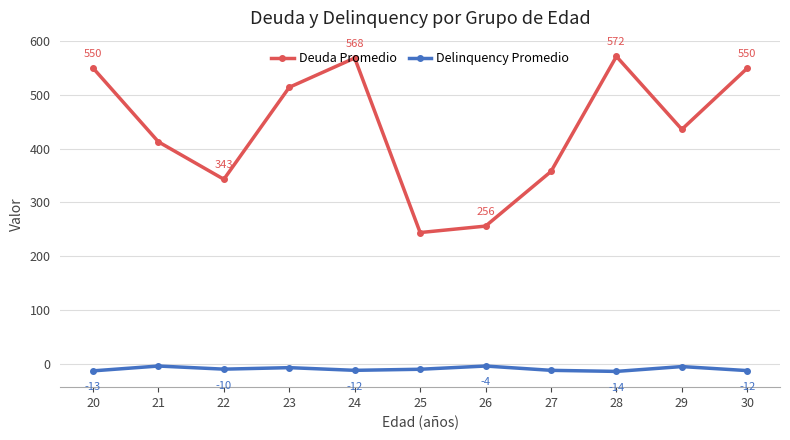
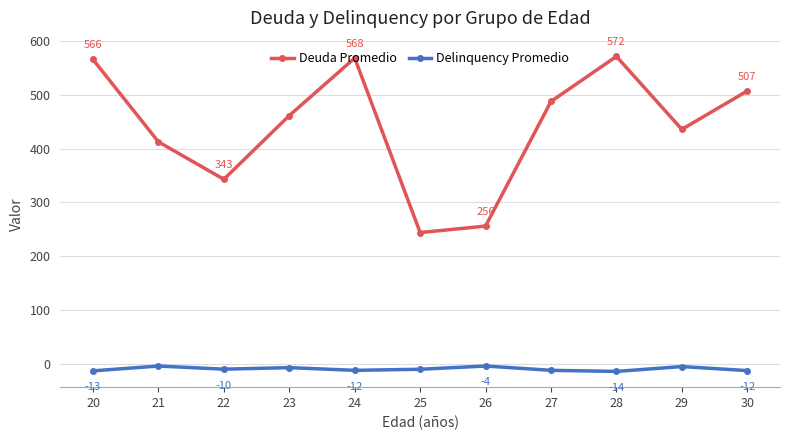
Deuda Promedio, 20: 550 -> 566
Deuda Promedio, 23: 510 -> 460
Deuda Promedio, 27: 360 -> 490
Deuda Promedio, 30: 550 -> 507
